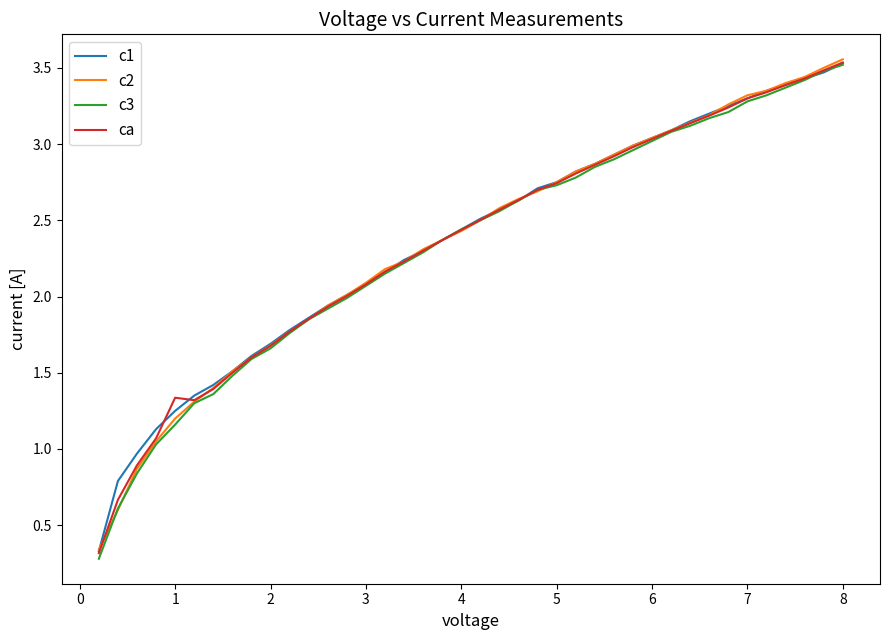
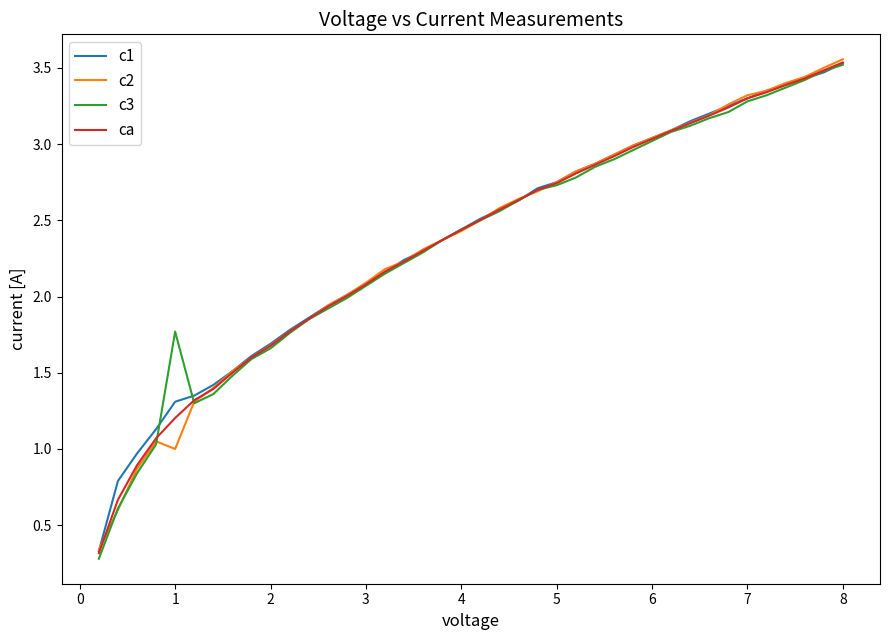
c1, 1: 1.25 -> 1.31
c2, 1: 1.2 -> 1.0
c3, 1: 1.16 -> 1.77
ca, 1: 1.34 -> 1.20
